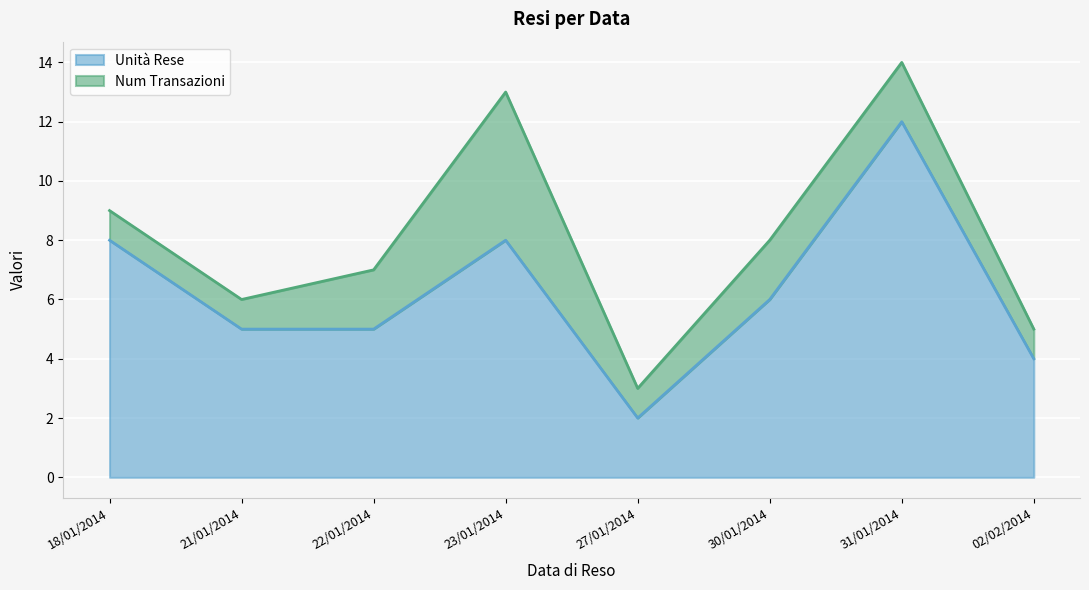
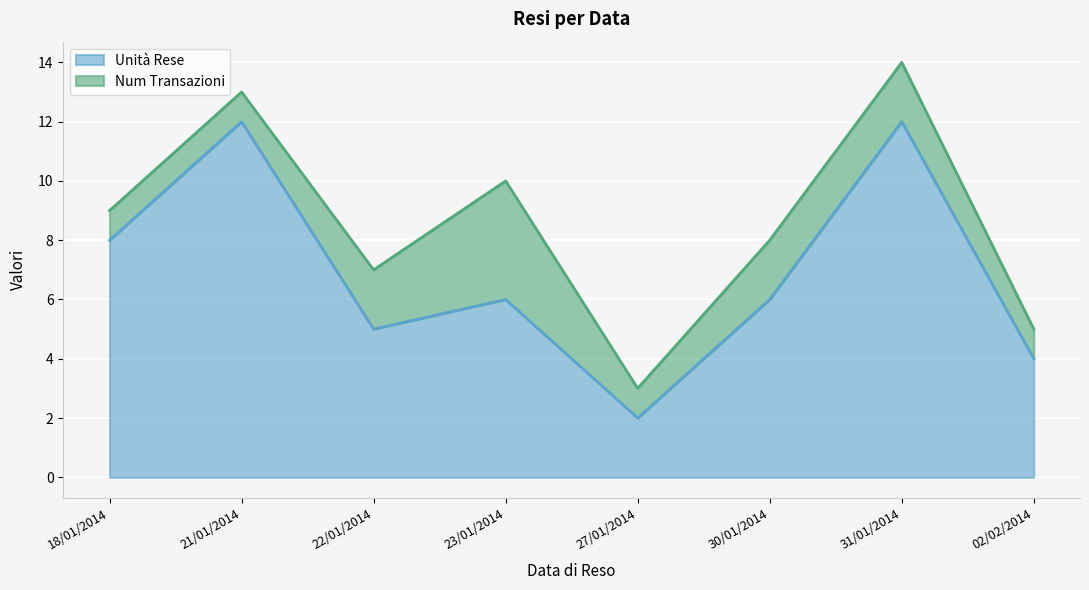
Unità Rese, 21/01/2014: 5 -> 12
Unità Rese, 23/01/2014: 8 -> 6
Num Transazioni, 23/01/2014: 5 -> 4
